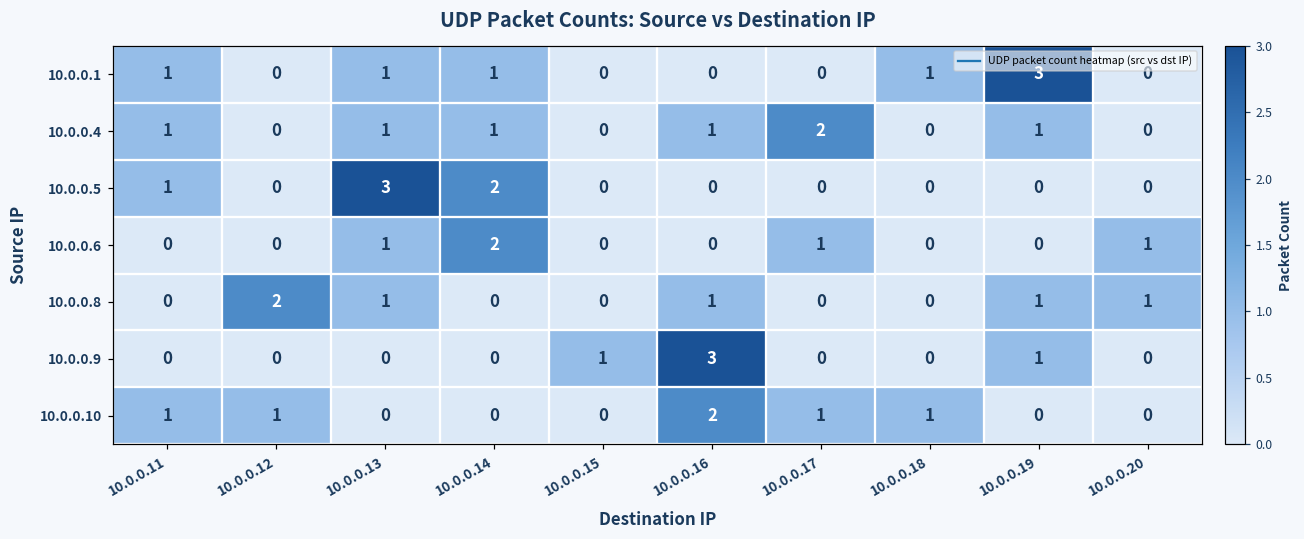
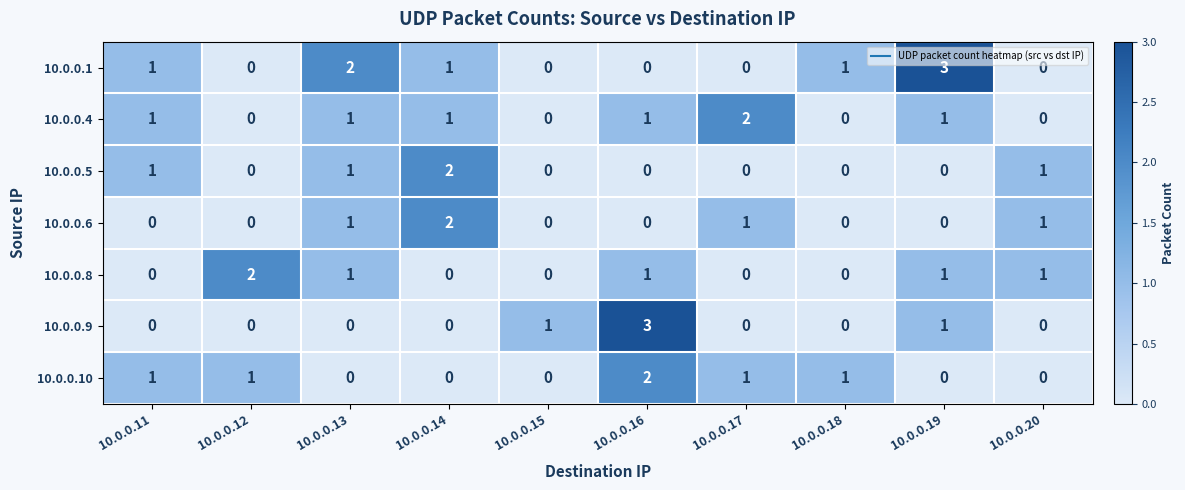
10.0.0.1, 10.0.0.13: 1 -> 2
10.0.0.5, 10.0.0.13: 3 -> 1
10.0.0.5, 10.0.0.20: 0 -> 1
